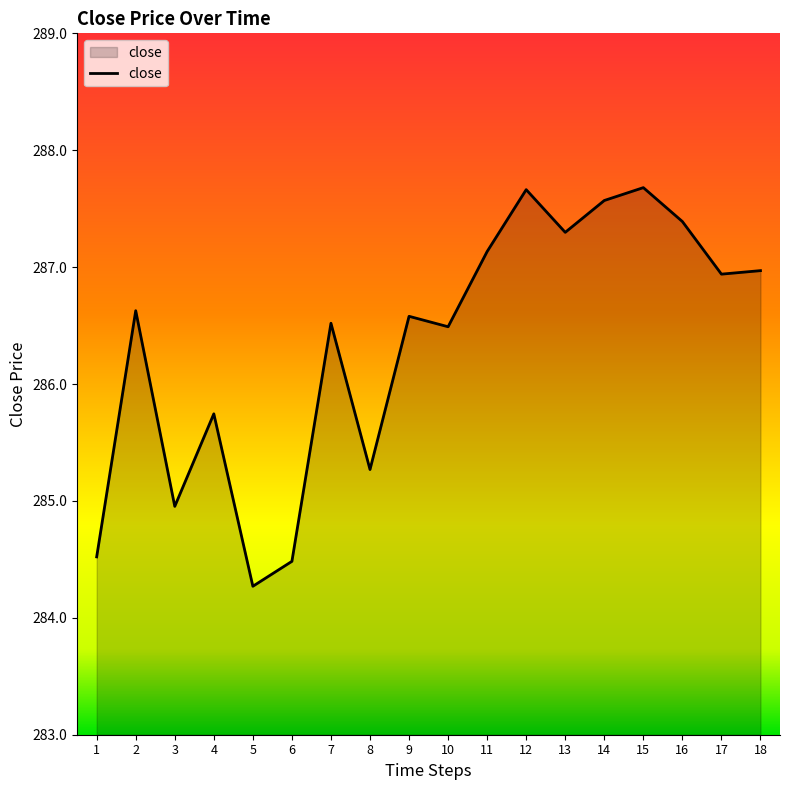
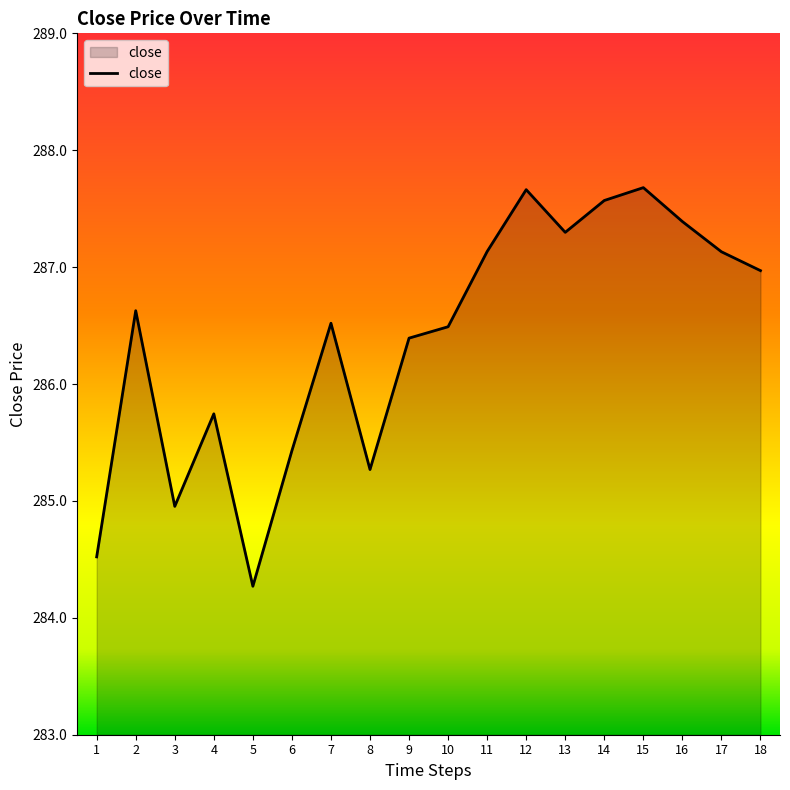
6: 284.48 -> 285.43
9: 286.58 -> 286.39
17: 286.94 -> 287.13
